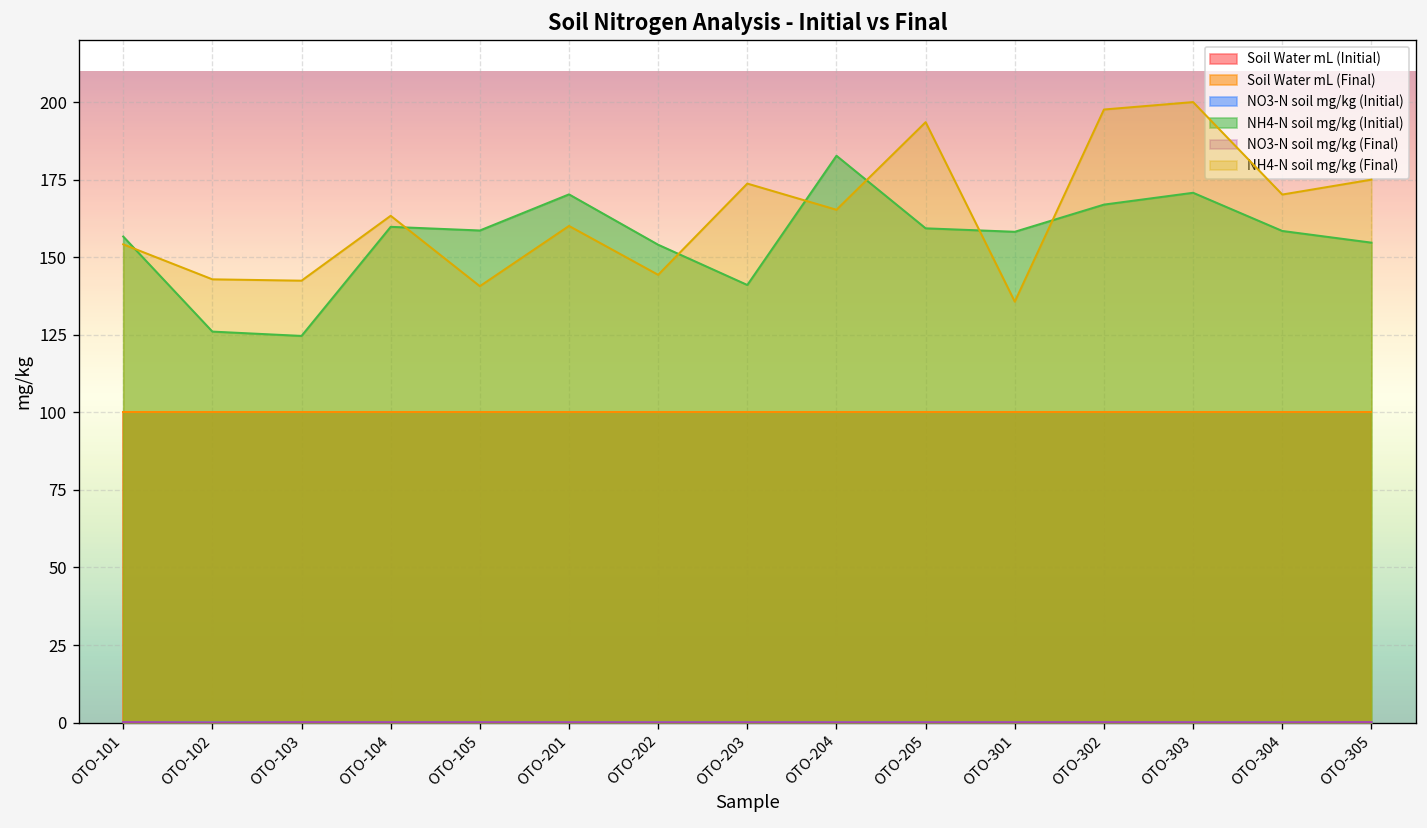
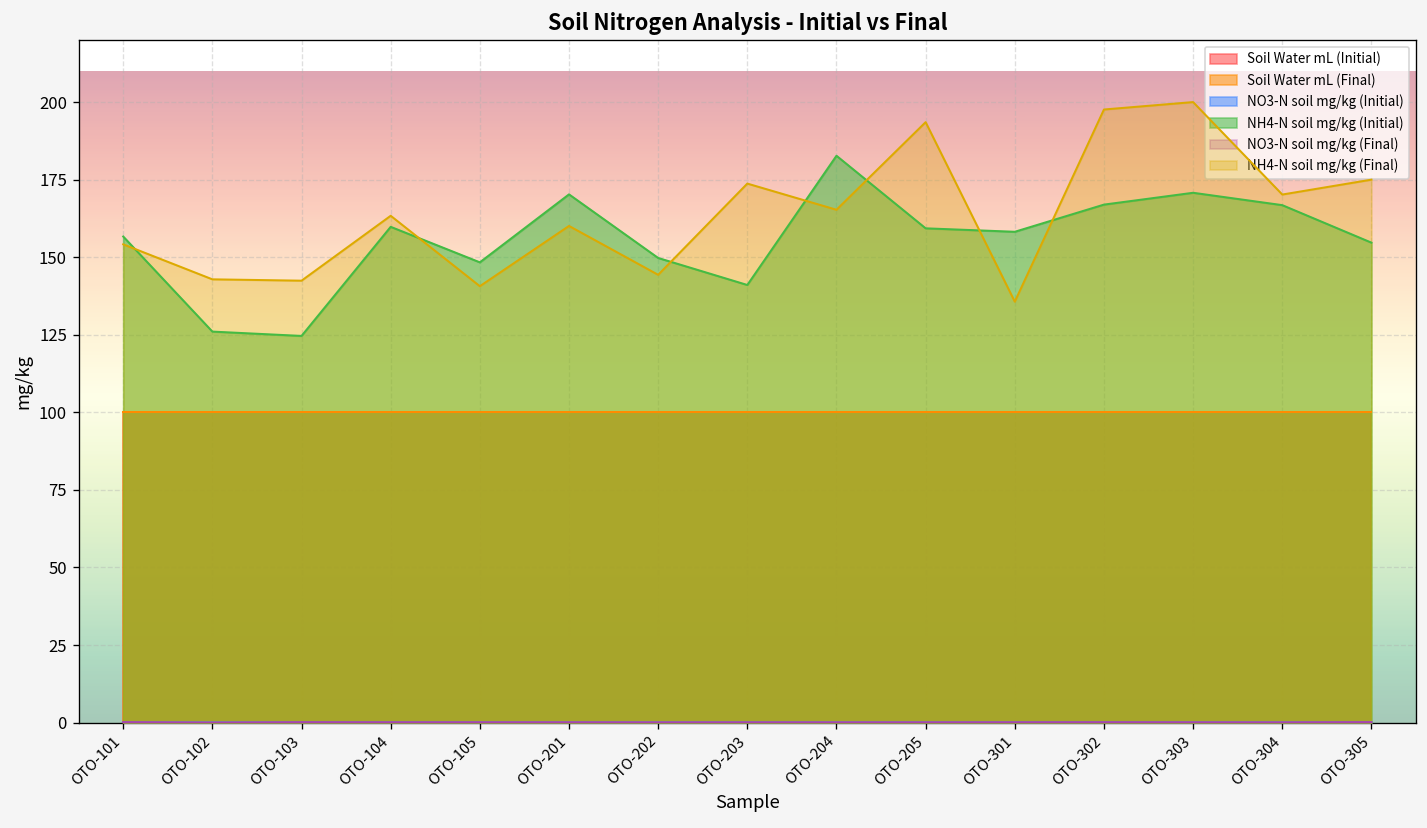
NH4-N soil mg/kg (Initial), OTO-105: 159 -> 148
NH4-N soil mg/kg (Initial), OTO-202: 154 -> 150
NH4-N soil mg/kg (Initial), OTO-304: 158 -> 167
